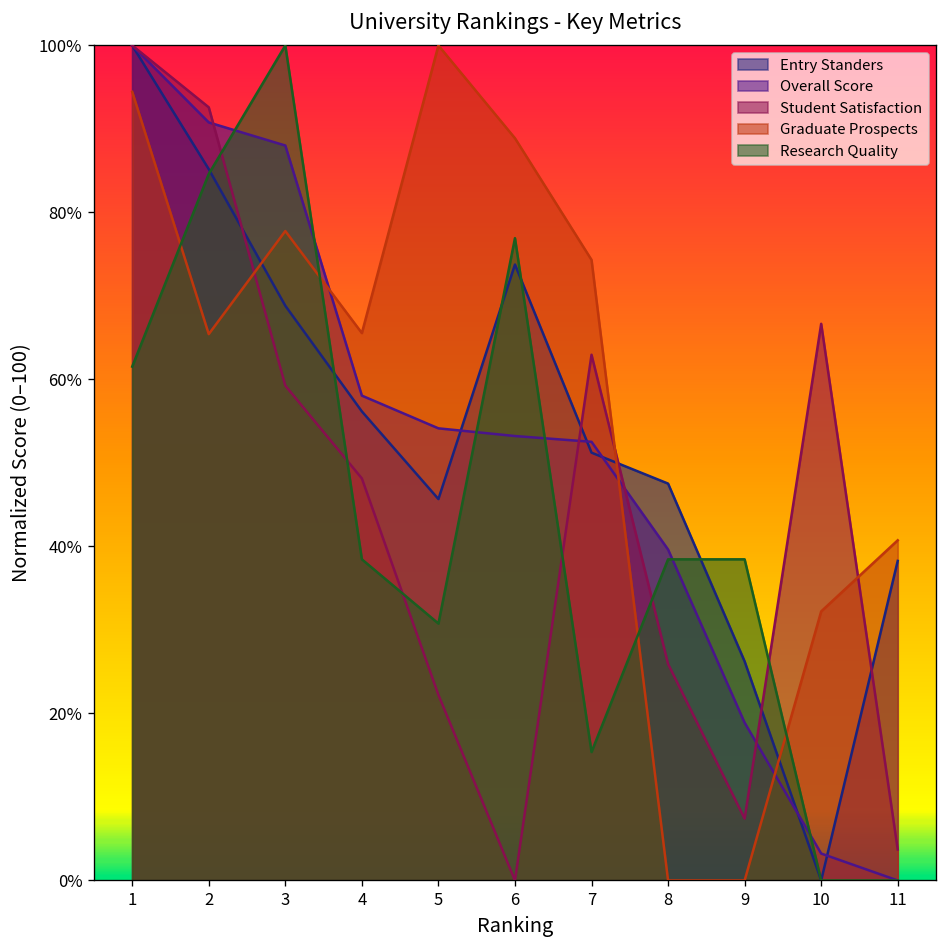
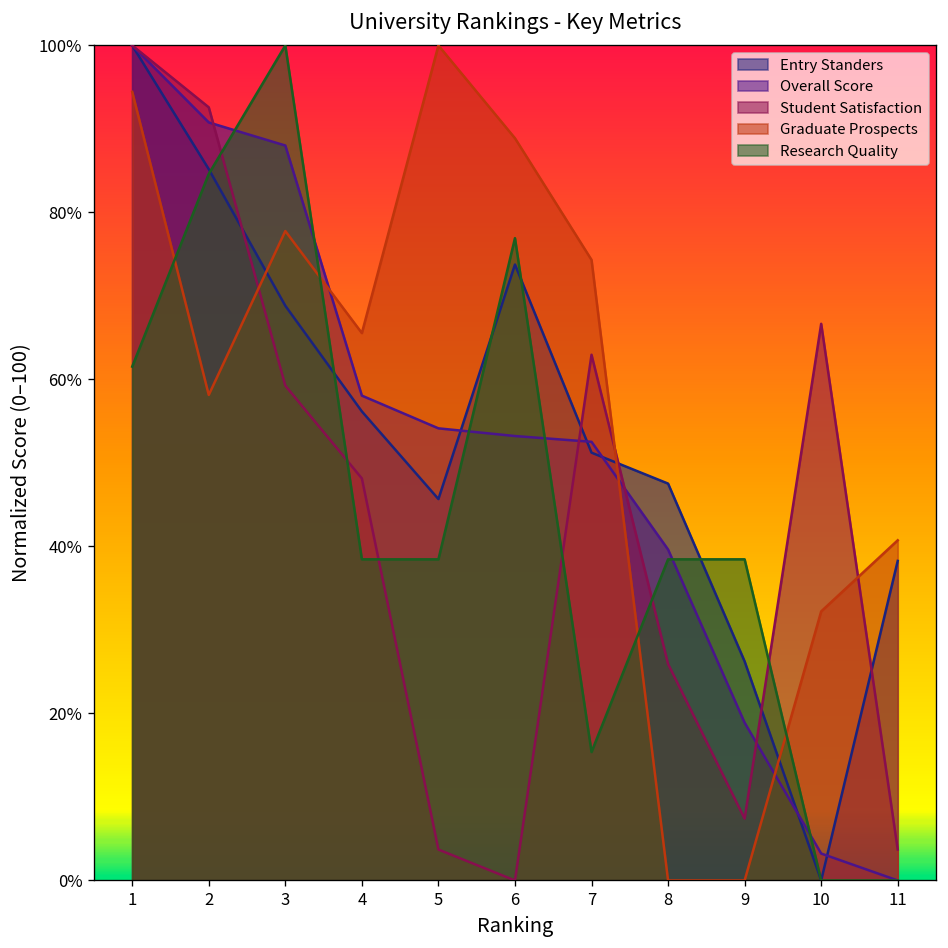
Graduate Prospects, 2: 65% -> 58%
Student Satisfaction, 5: 22% -> 4%
Research Quality, 5: 31% -> 38%
